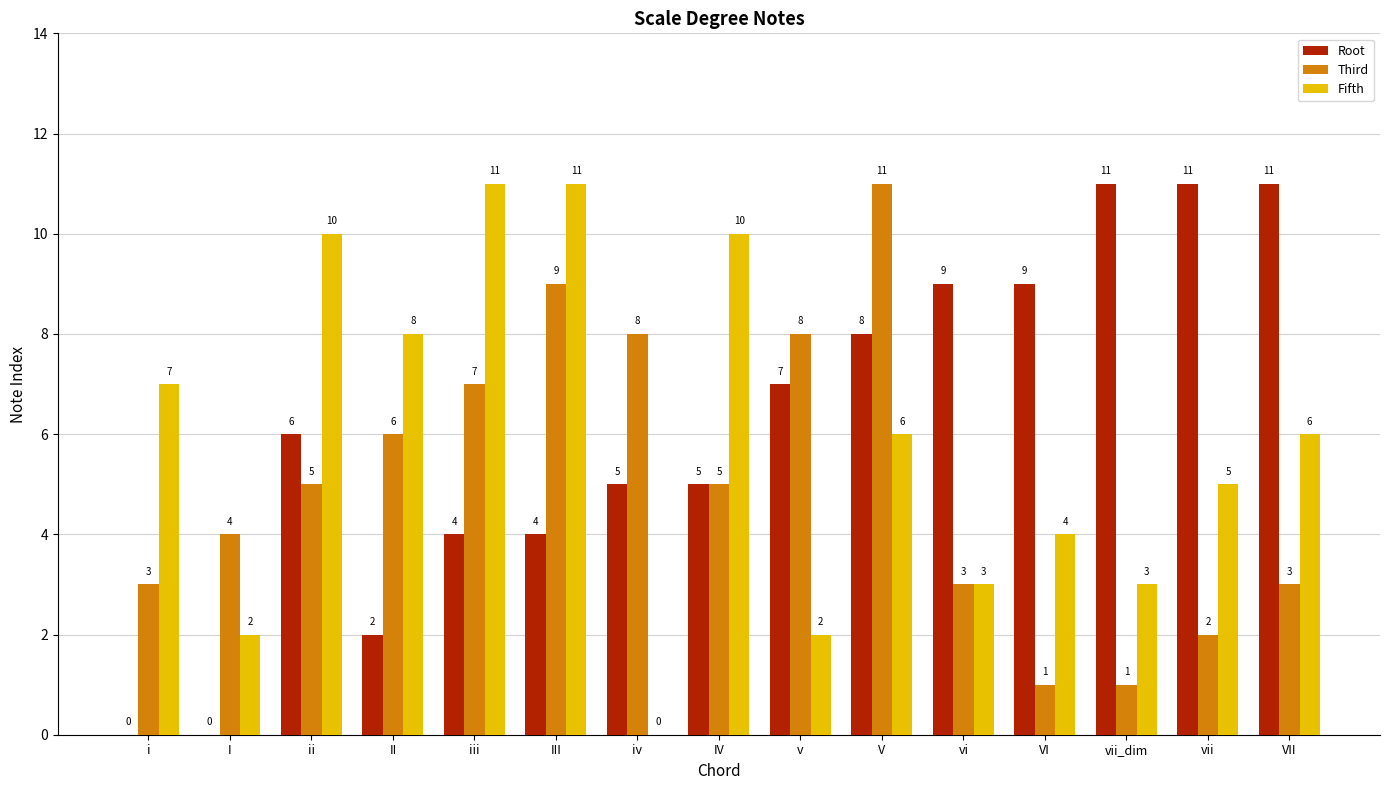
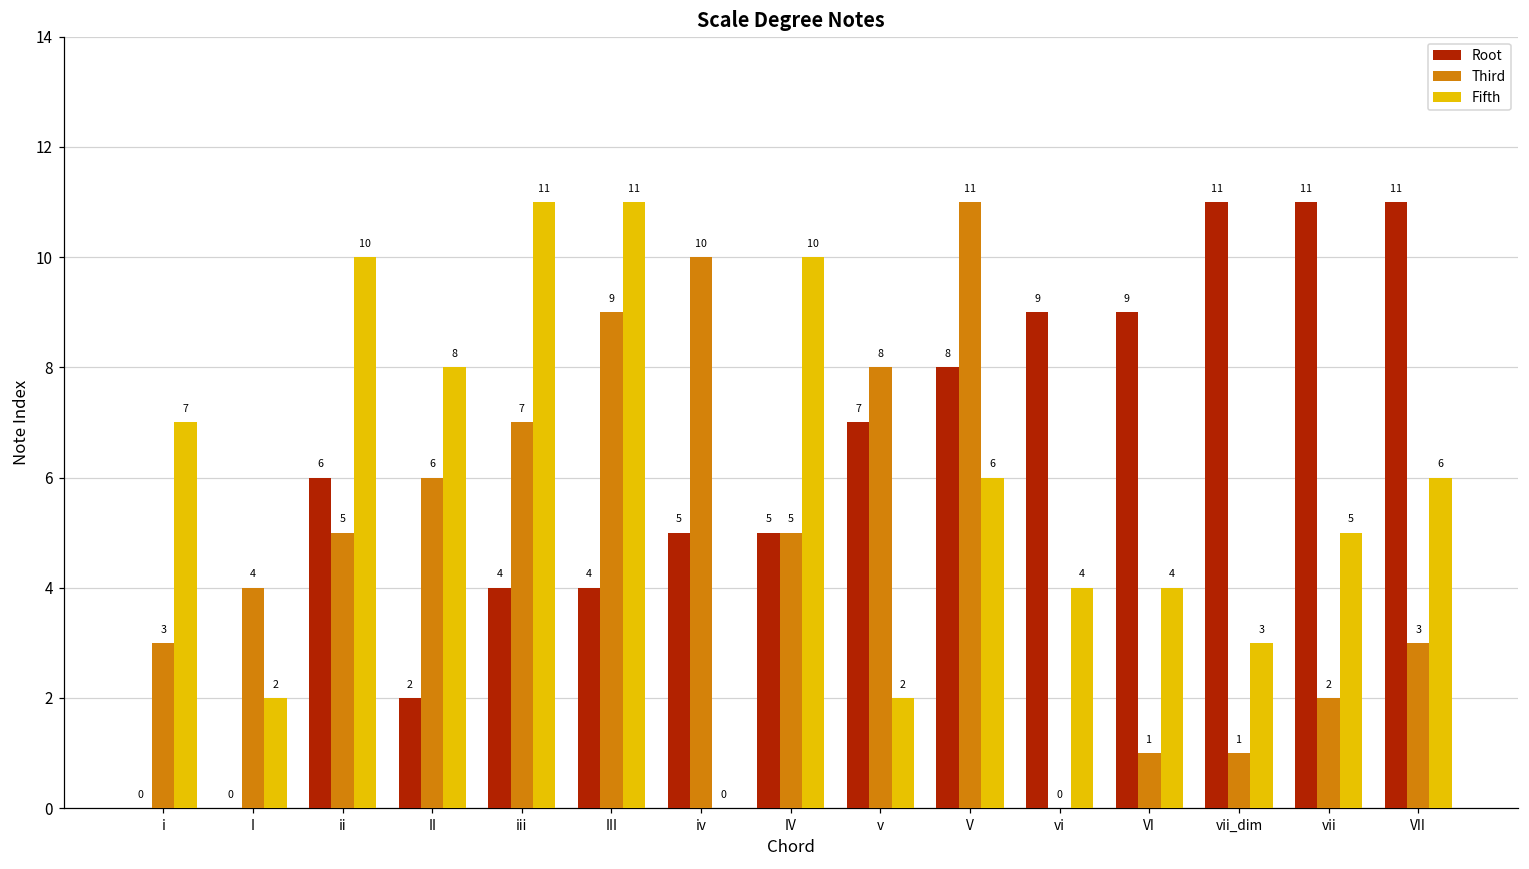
Third, iv: 8 -> 10
Third, vi: 3 -> 0
Fifth, vi: 3 -> 4
